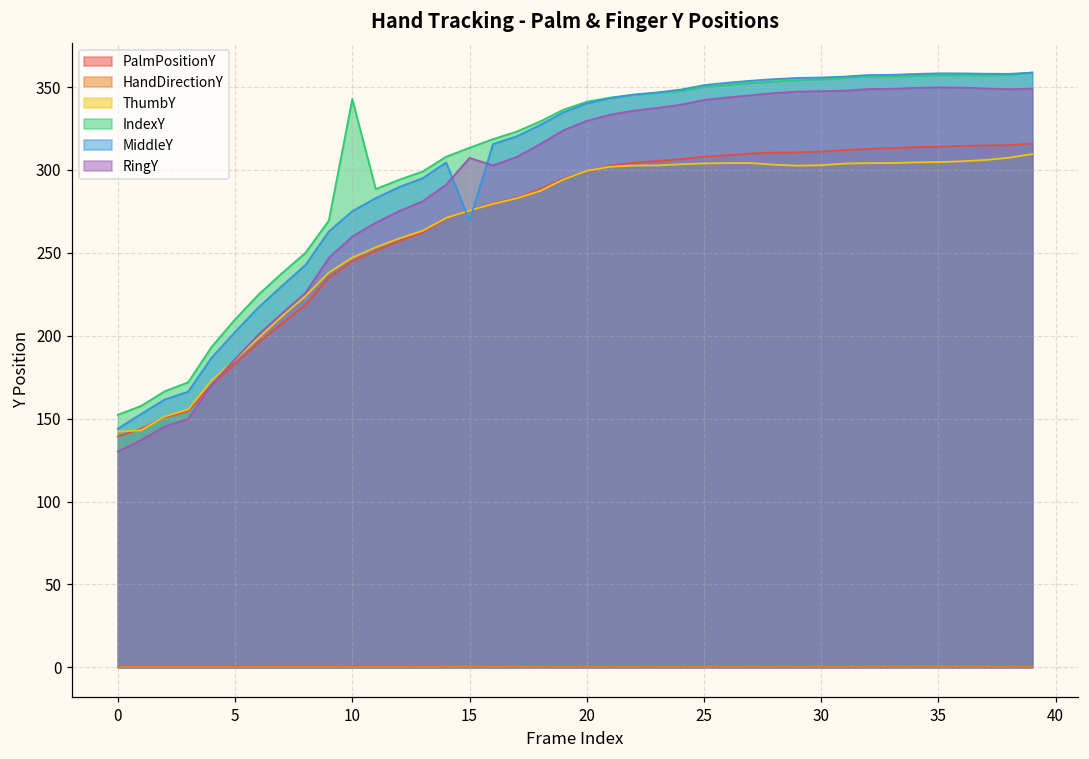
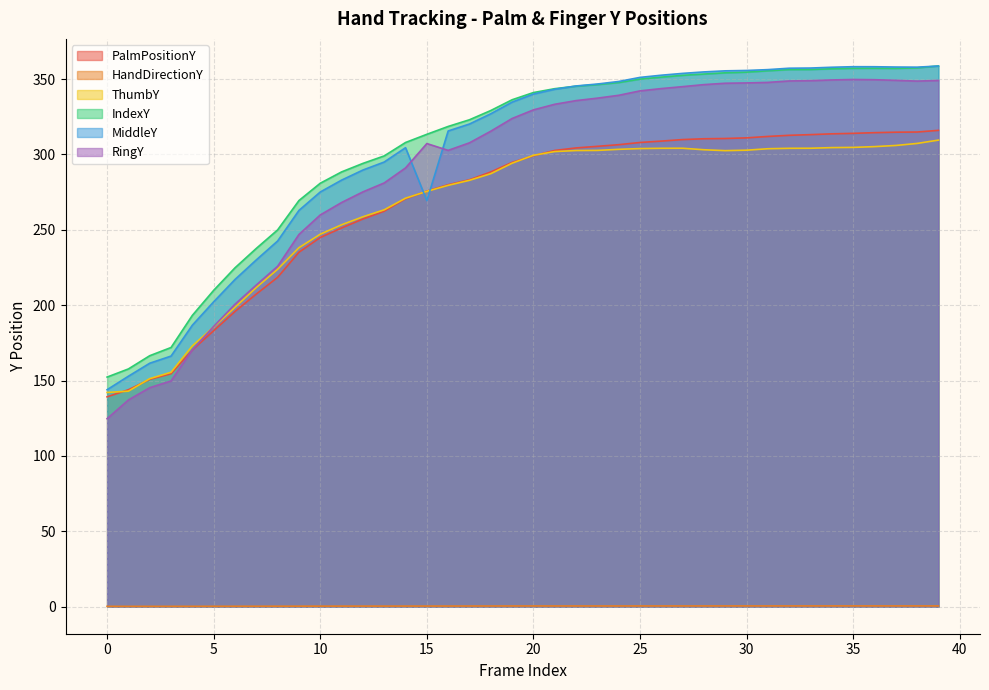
RingY, 0: 130 -> 125
IndexY, 10: 343 -> 281
